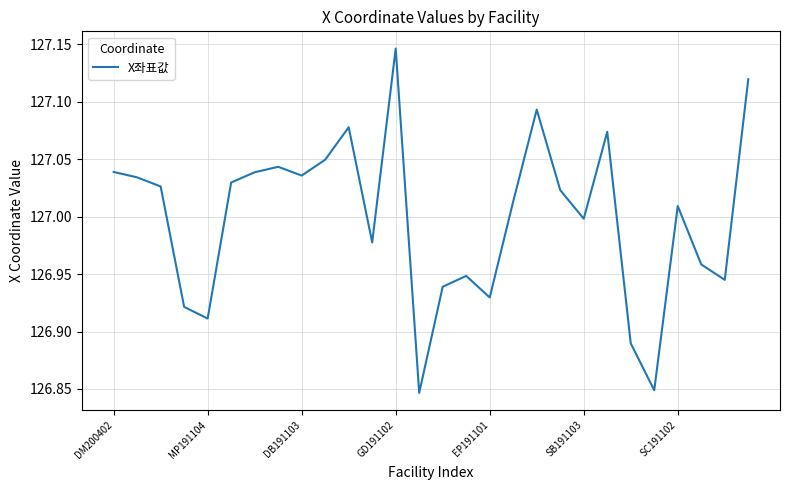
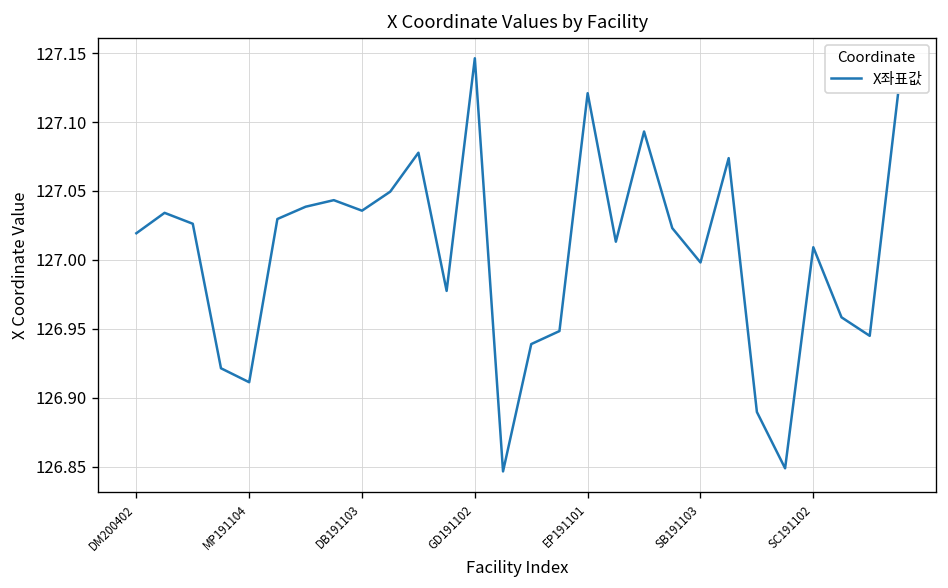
DM200402: 127.039 -> 127.019
EP191101: 126.930 -> 127.121
